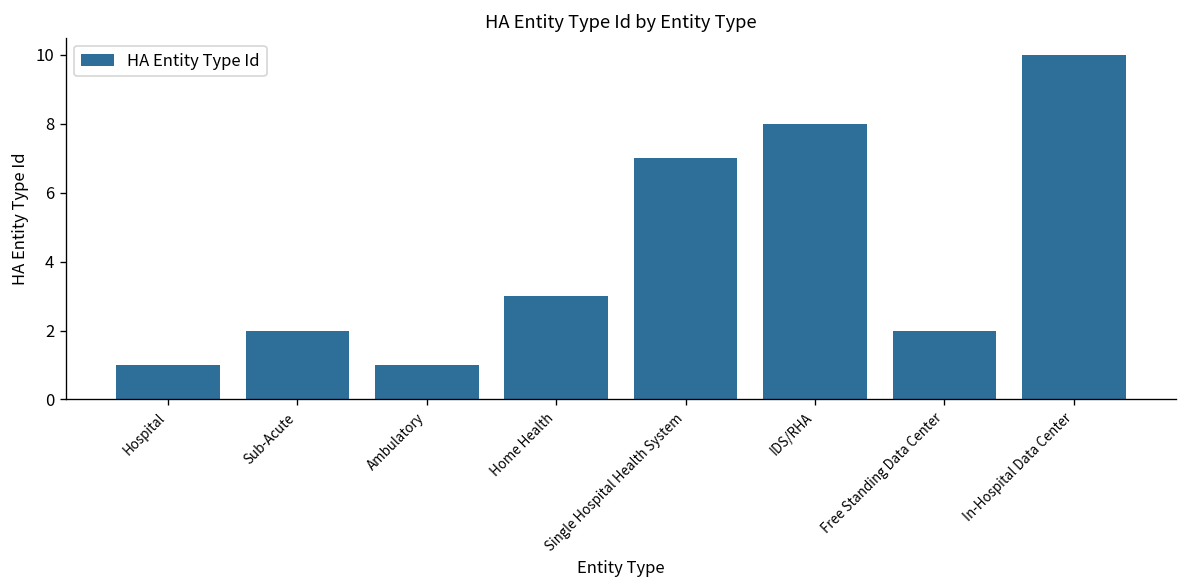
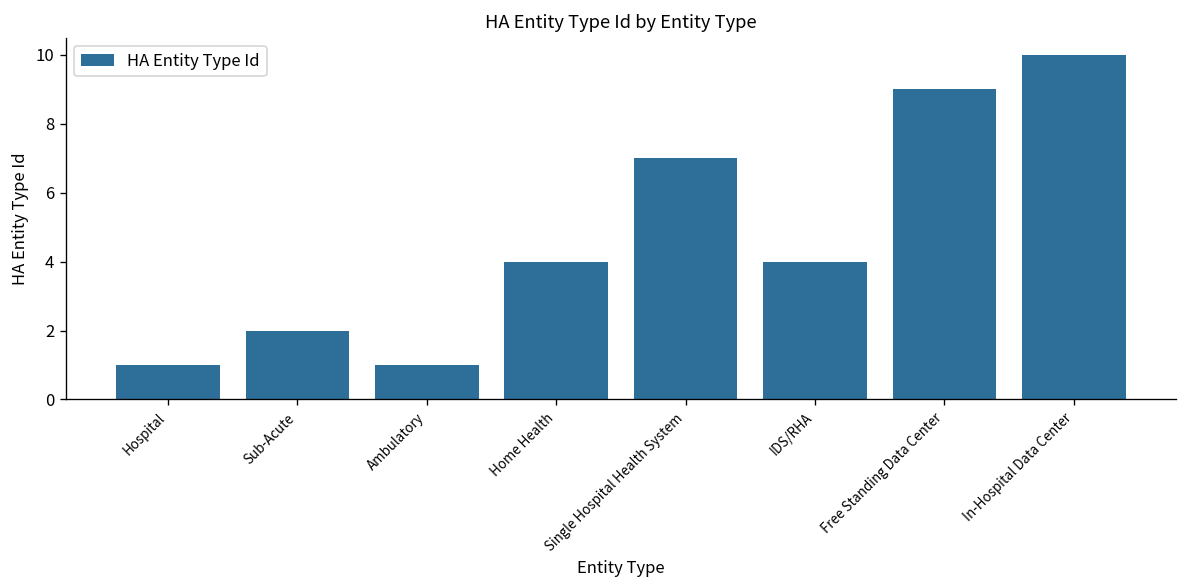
Home Health: 3 -> 4
IDS/RHA: 8 -> 4
Free Standing Data Center: 2 -> 9
